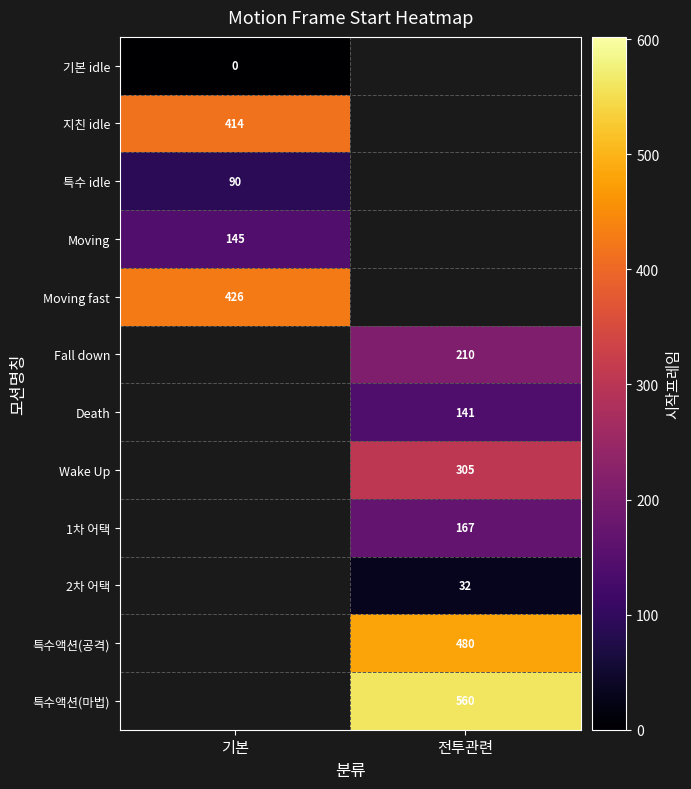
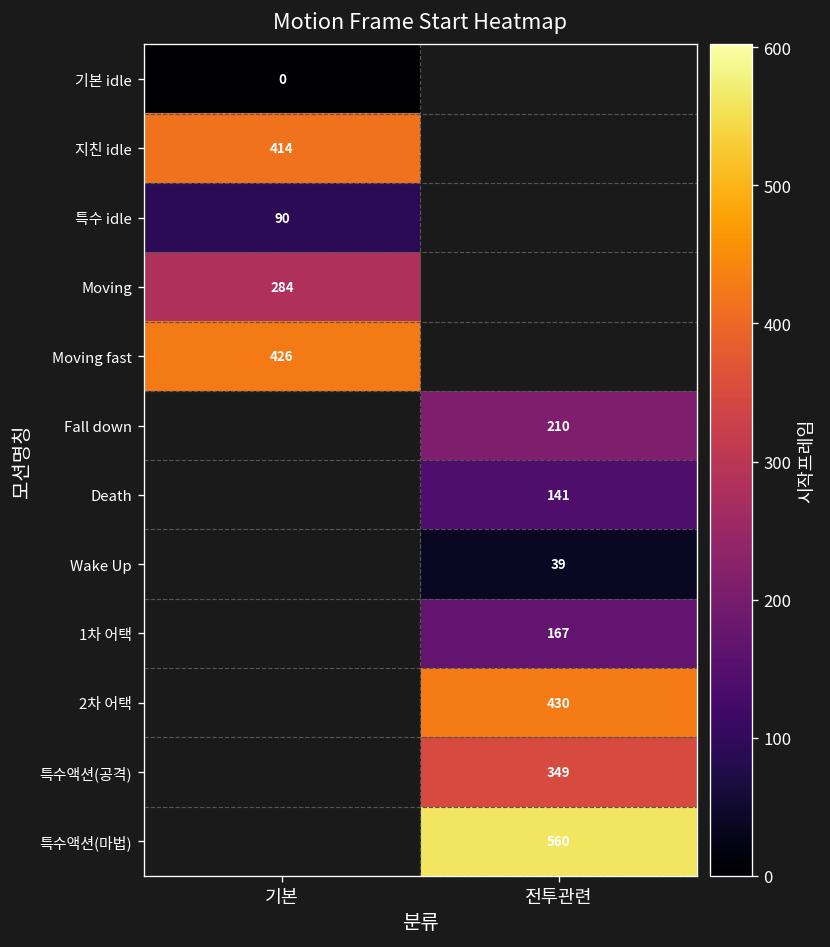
Moving, 기본: 145 -> 284
Wake Up, 전투관련: 305 -> 39
2차 어택, 전투관련: 32 -> 430
특수액션(공격), 전투관련: 480 -> 349
